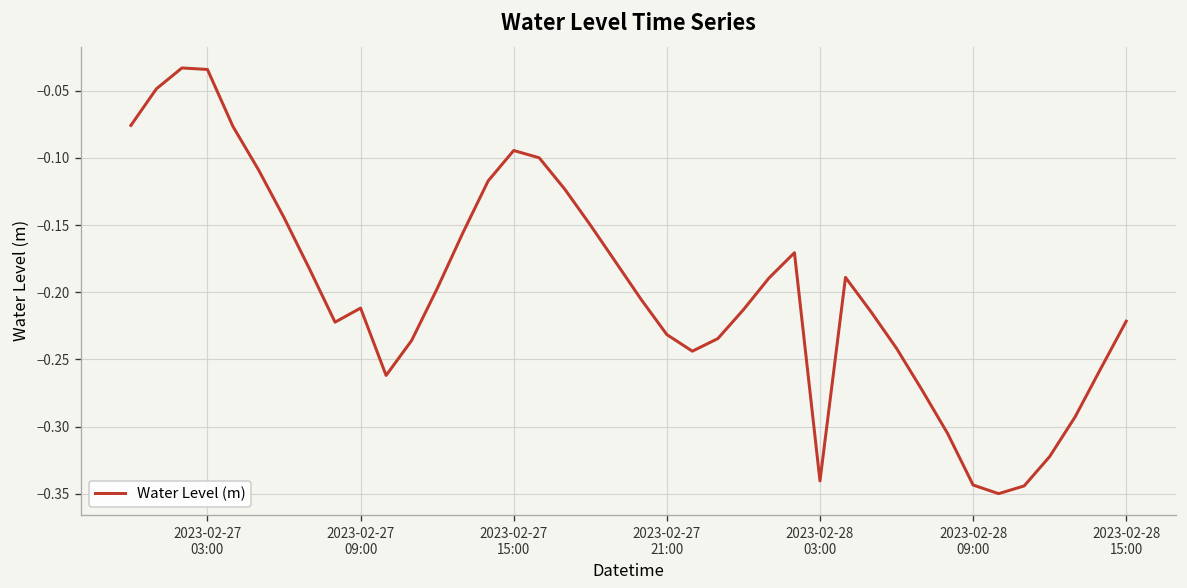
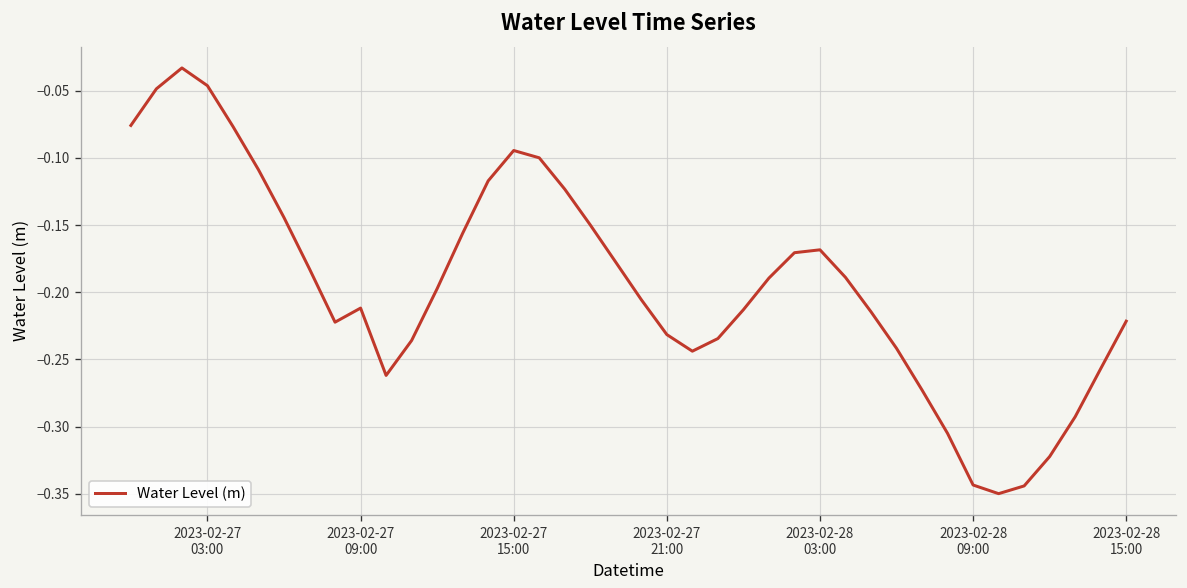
2023-02-27 03:00: -0.034 -> -0.046
2023-02-28 03:00: -0.340 -> -0.168
